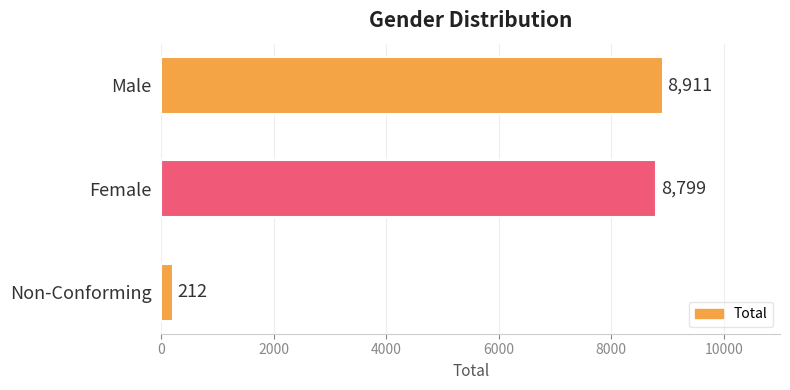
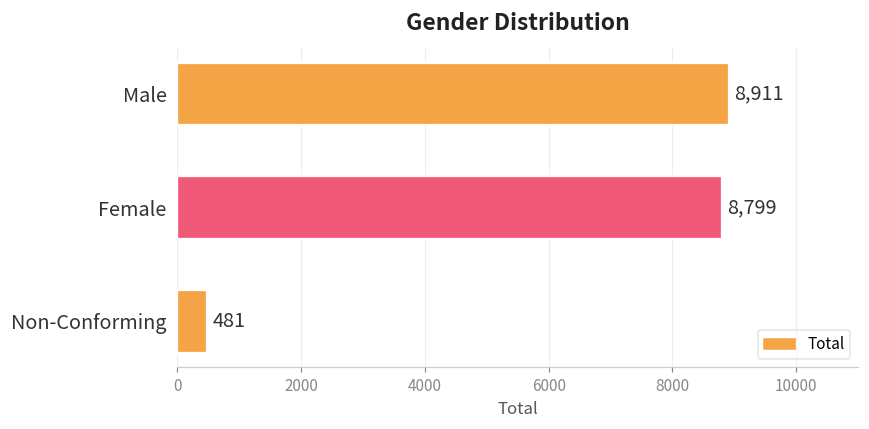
Non-Conforming: 212 -> 481
